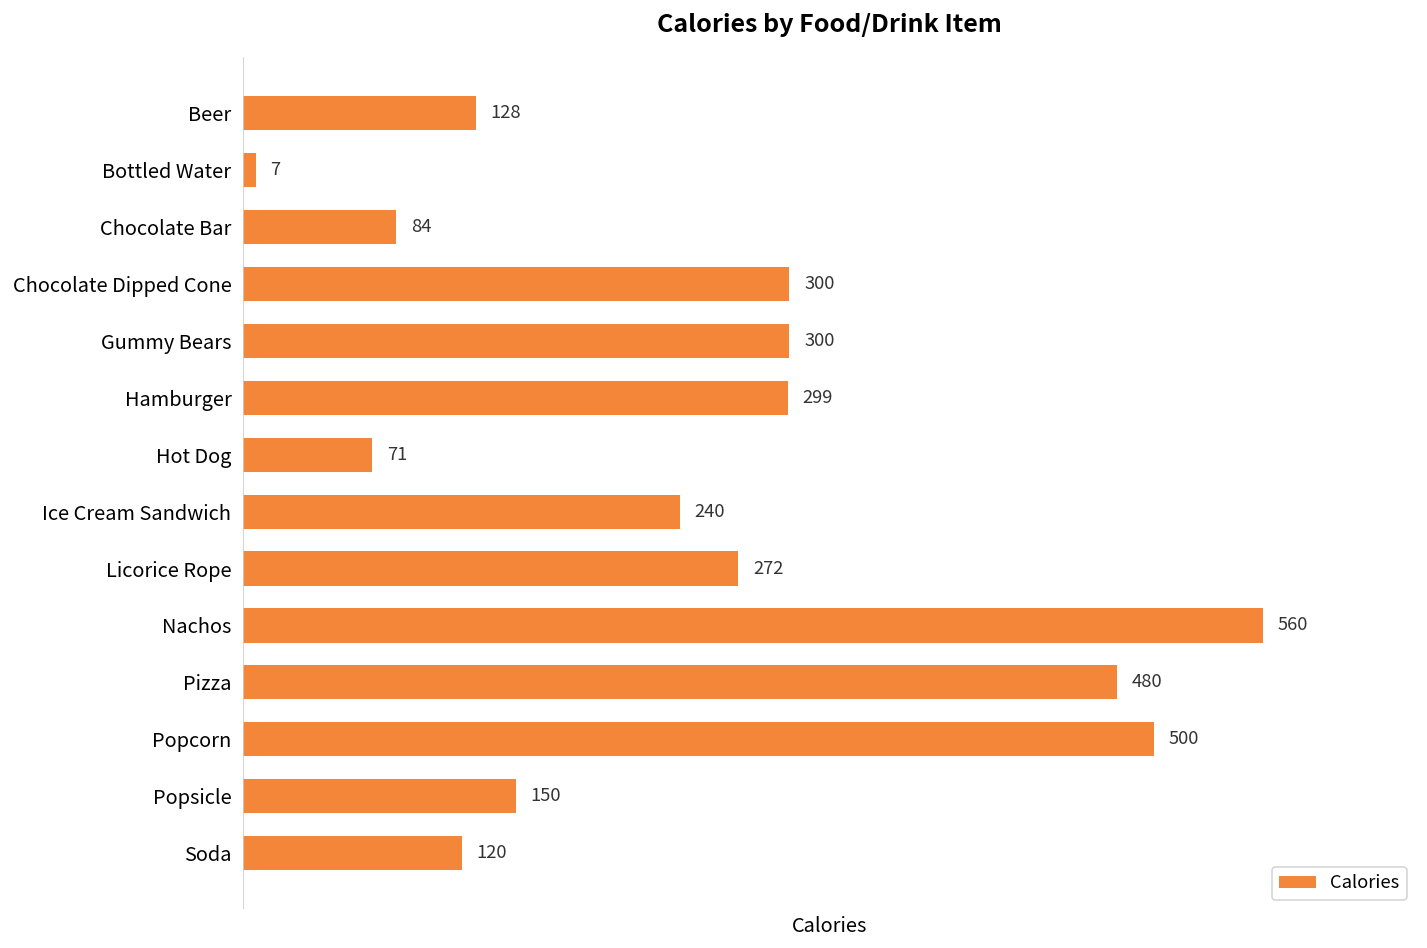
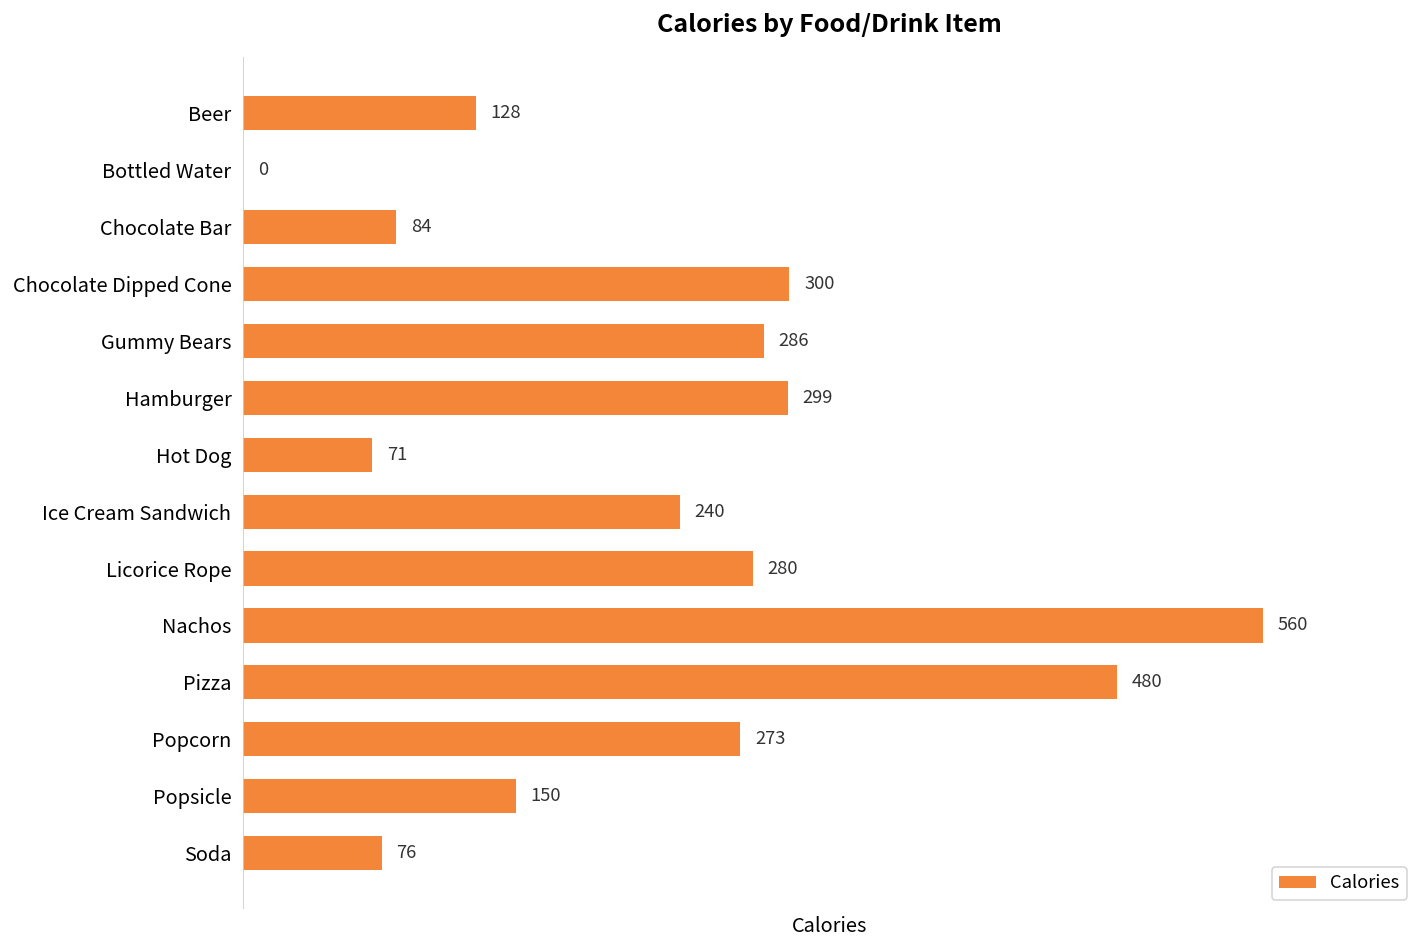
Bottled Water: 7 -> 0
Gummy Bears: 300 -> 286
Licorice Rope: 272 -> 280
Popcorn: 500 -> 273
Soda: 120 -> 76
